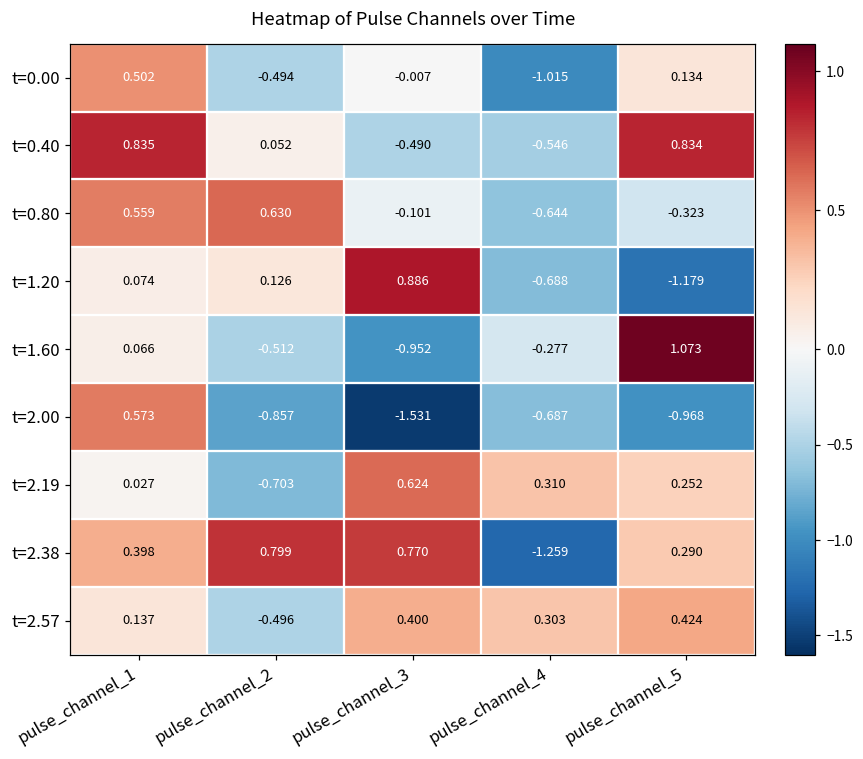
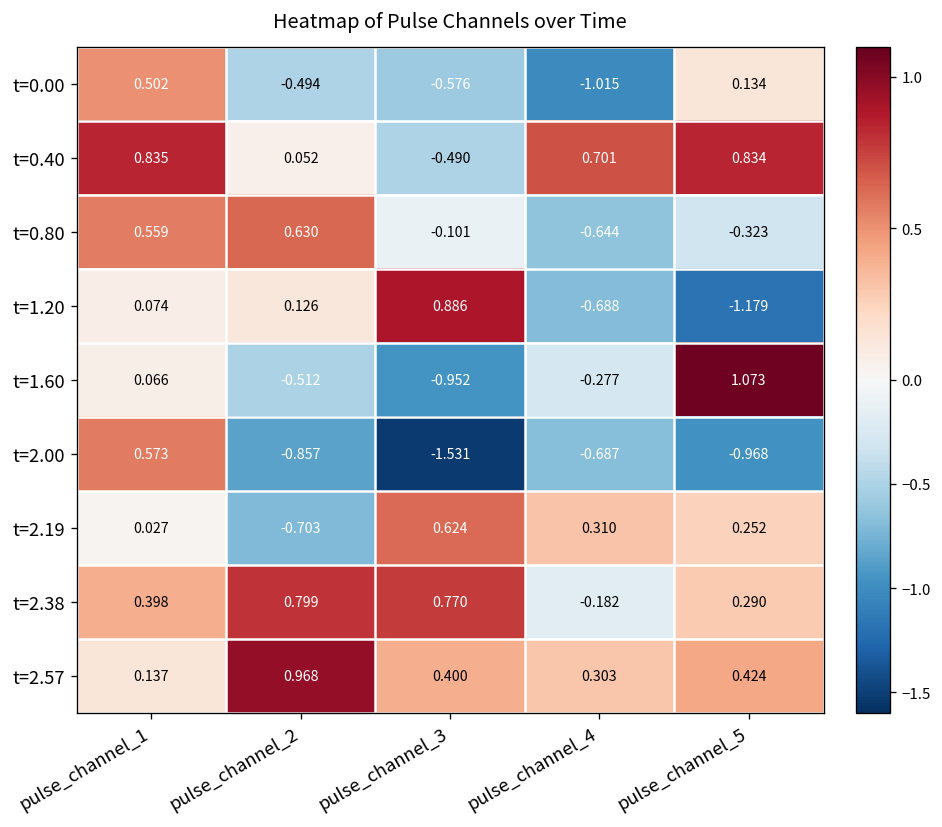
t=0.00, pulse_channel_3: -0.007 -> -0.576
t=0.40, pulse_channel_4: -0.546 -> 0.701
t=2.38, pulse_channel_4: -1.259 -> -0.182
t=2.57, pulse_channel_2: -0.496 -> 0.968
